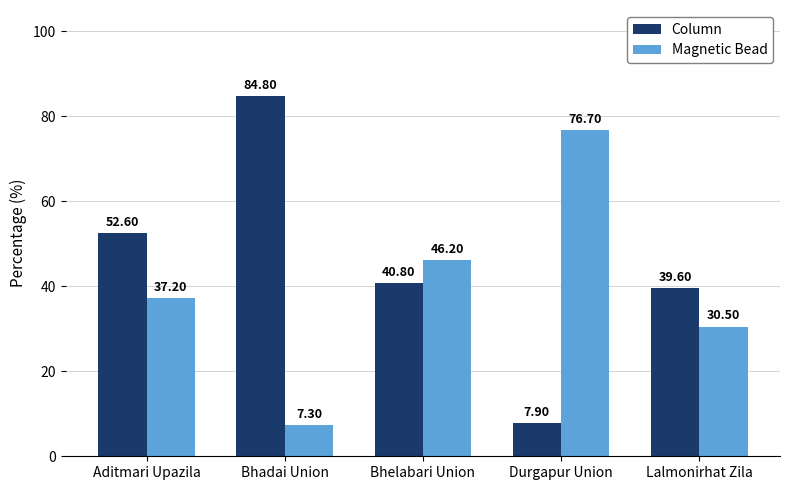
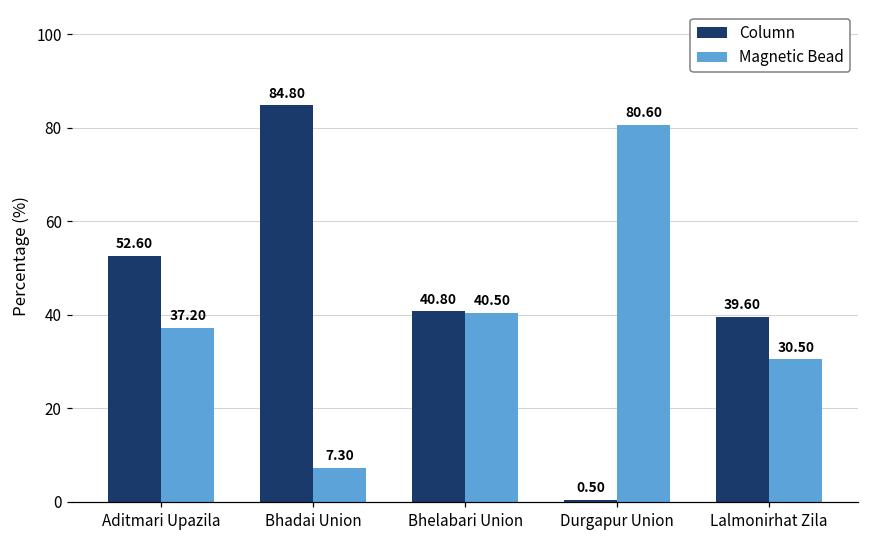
Magnetic Bead, Bhelabari Union: 46.20 -> 40.50
Column, Durgapur Union: 7.90 -> 0.50
Magnetic Bead, Durgapur Union: 76.70 -> 80.60
